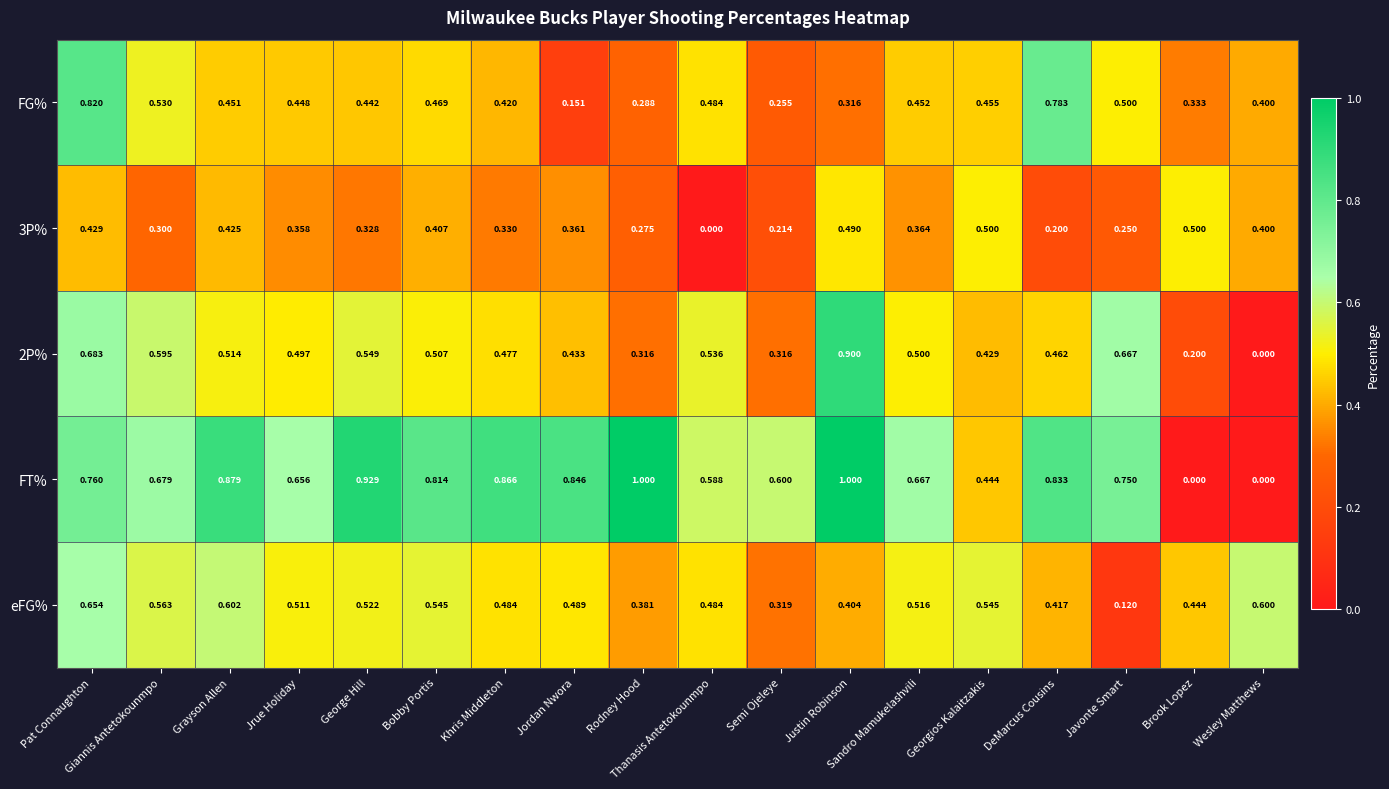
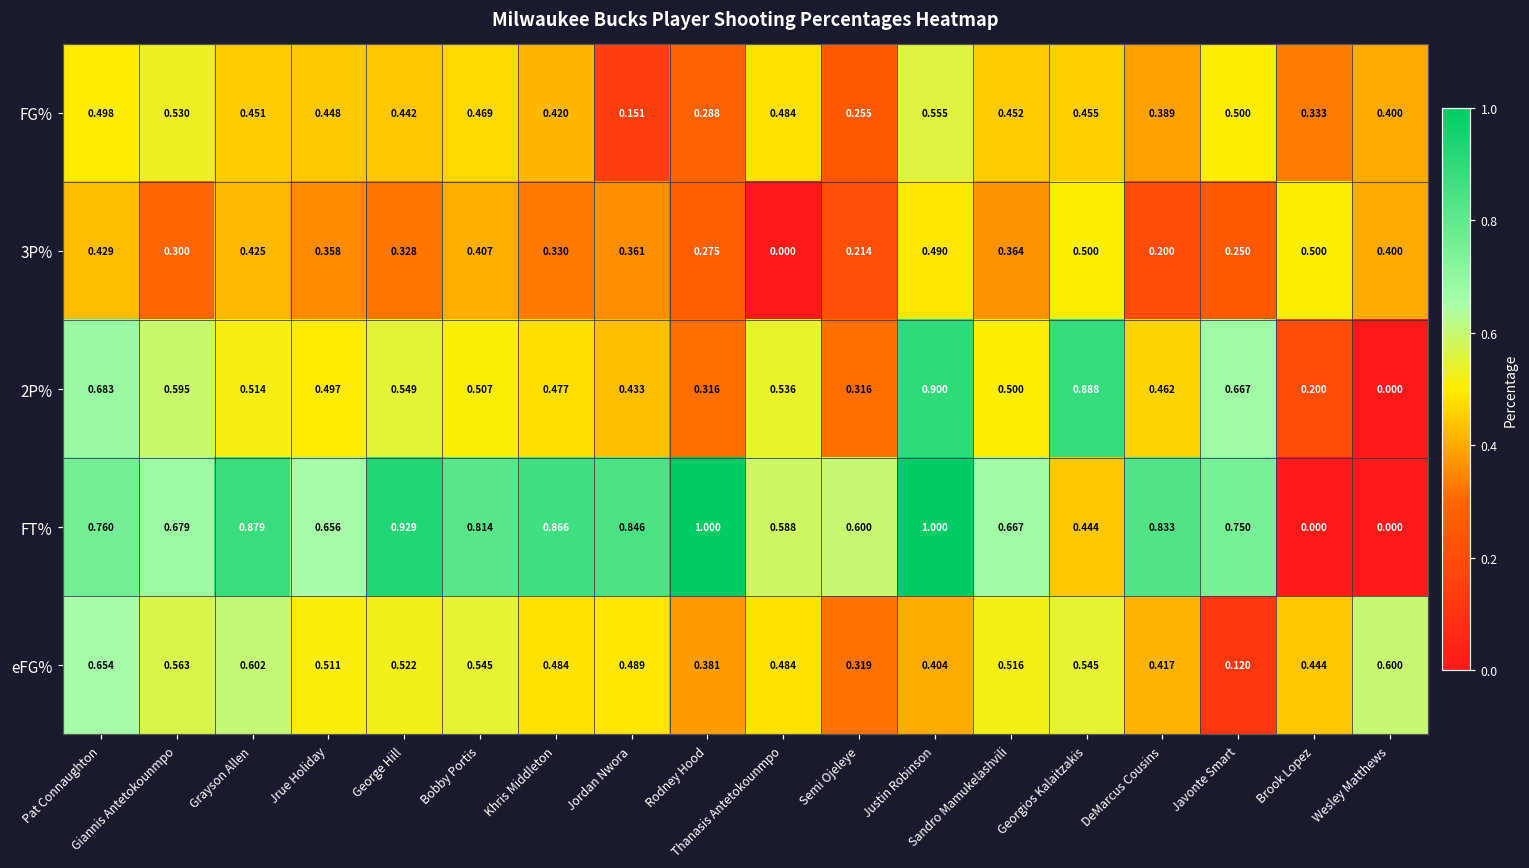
FG%, Pat Connaughton: 0.820 -> 0.498
FG%, Justin Robinson: 0.316 -> 0.555
FG%, DeMarcus Cousins: 0.783 -> 0.389
2P%, Georgios Kalaitzakis: 0.429 -> 0.888
